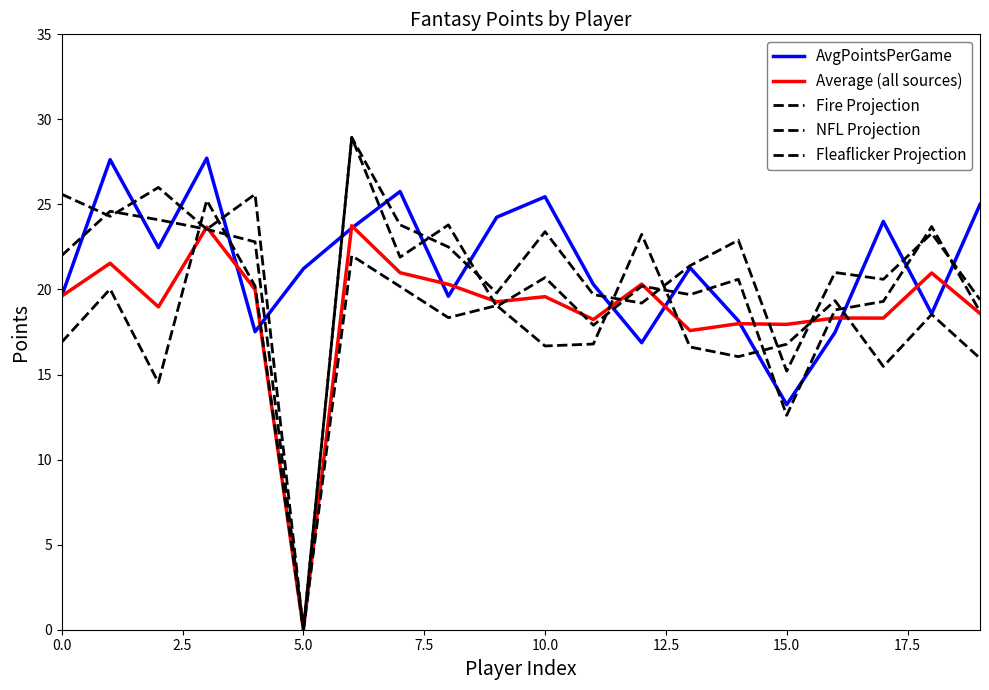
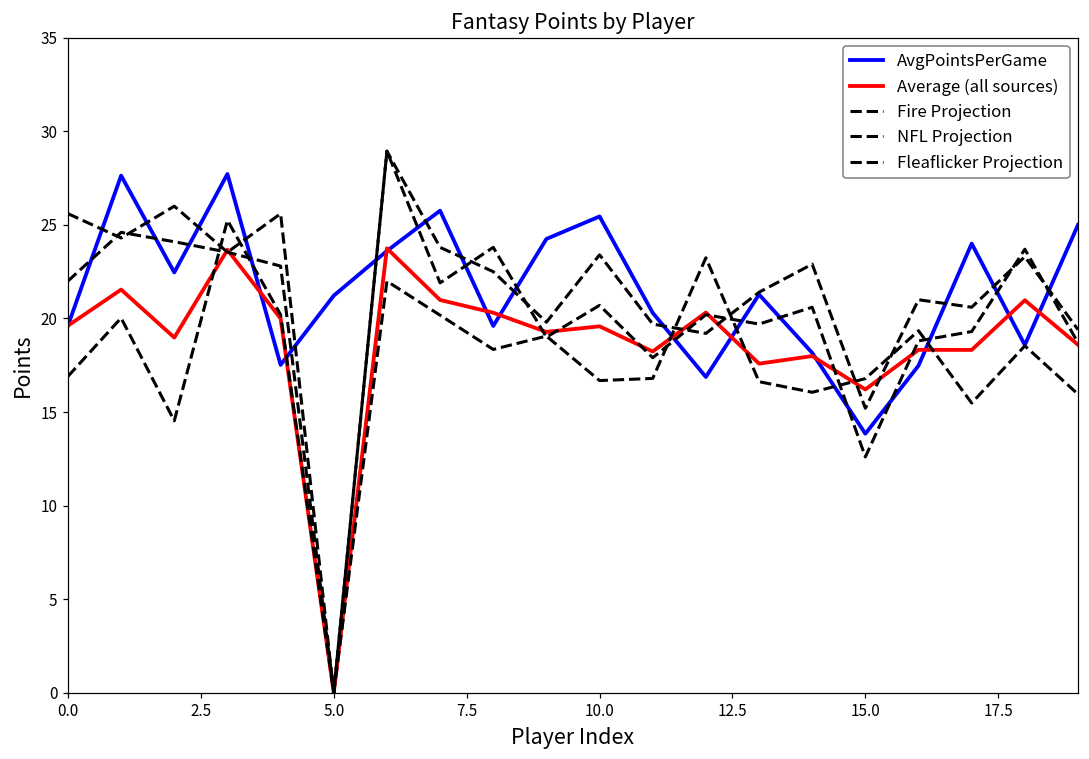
AvgPointsPerGame, 15.0: 13.2 -> 13.8
Average (all sources), 15.0: 17.9 -> 16.2
